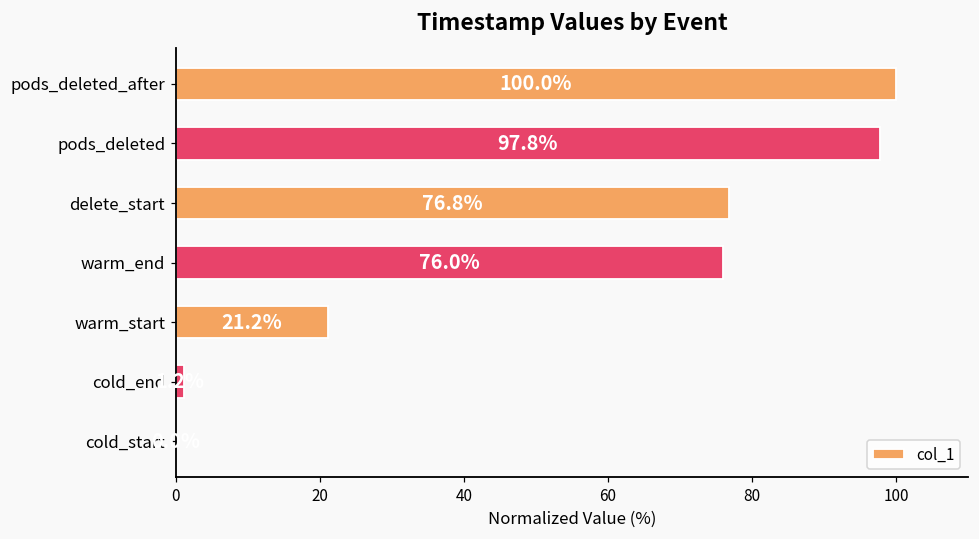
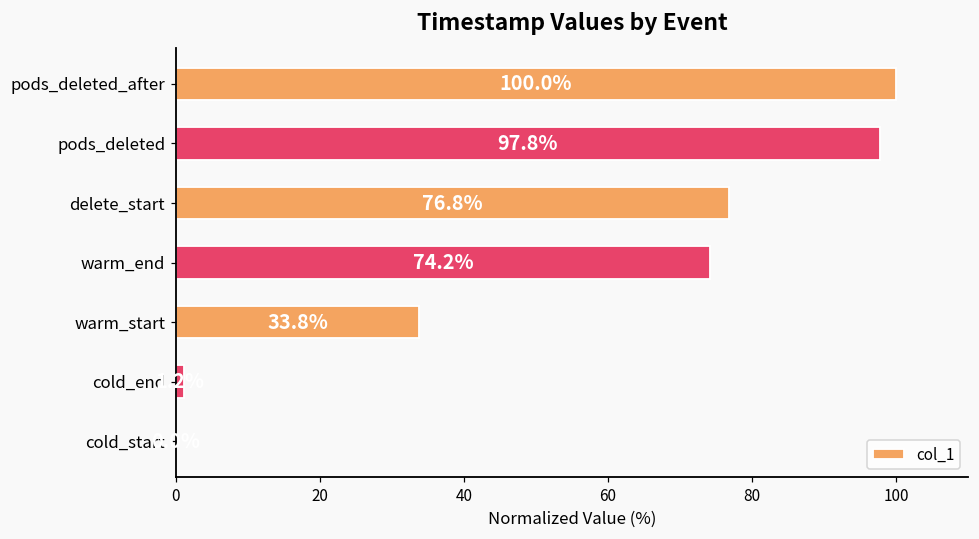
warm_end: 76.0% -> 74.2%
warm_start: 21.2% -> 33.8%
